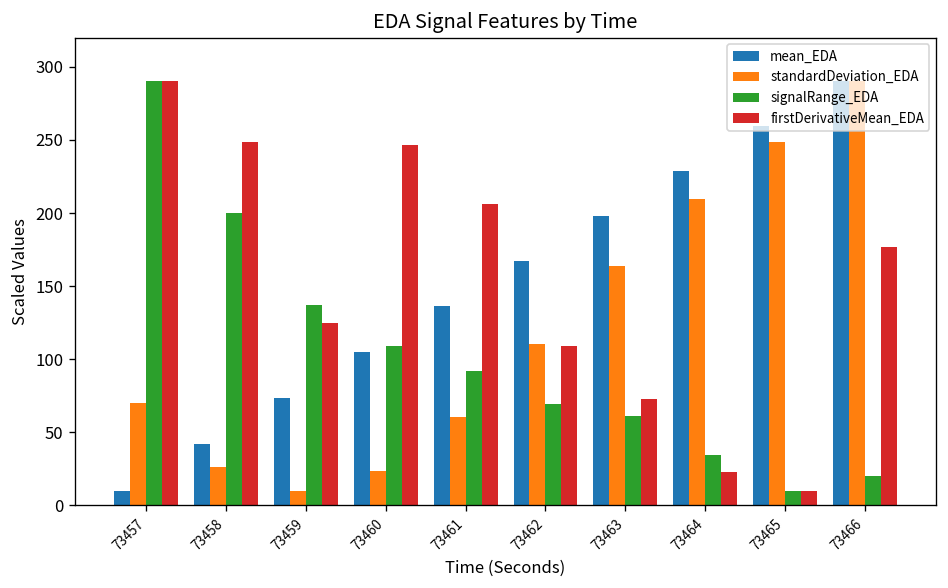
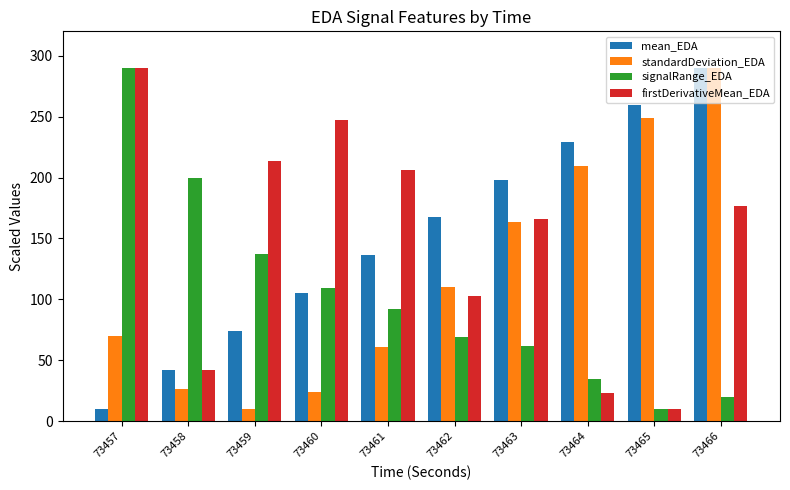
firstDerivativeMean_EDA, 73458: 249 -> 42
firstDerivativeMean_EDA, 73459: 125 -> 214
firstDerivativeMean_EDA, 73462: 109 -> 102
firstDerivativeMean_EDA, 73463: 73 -> 166
